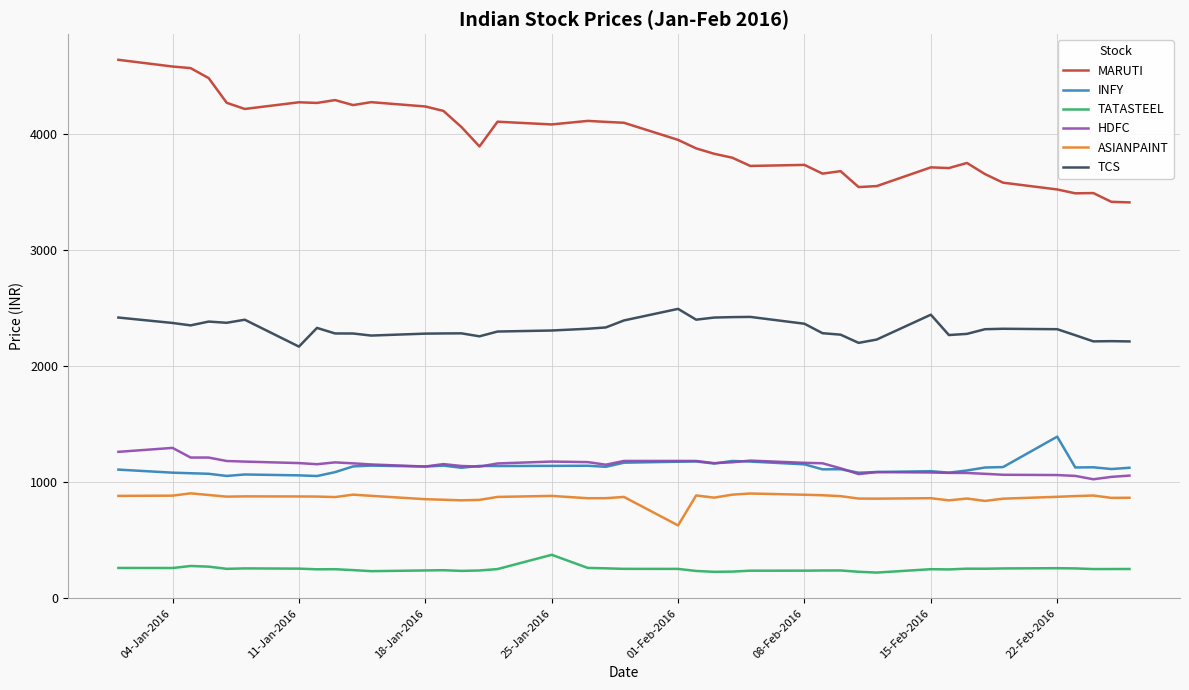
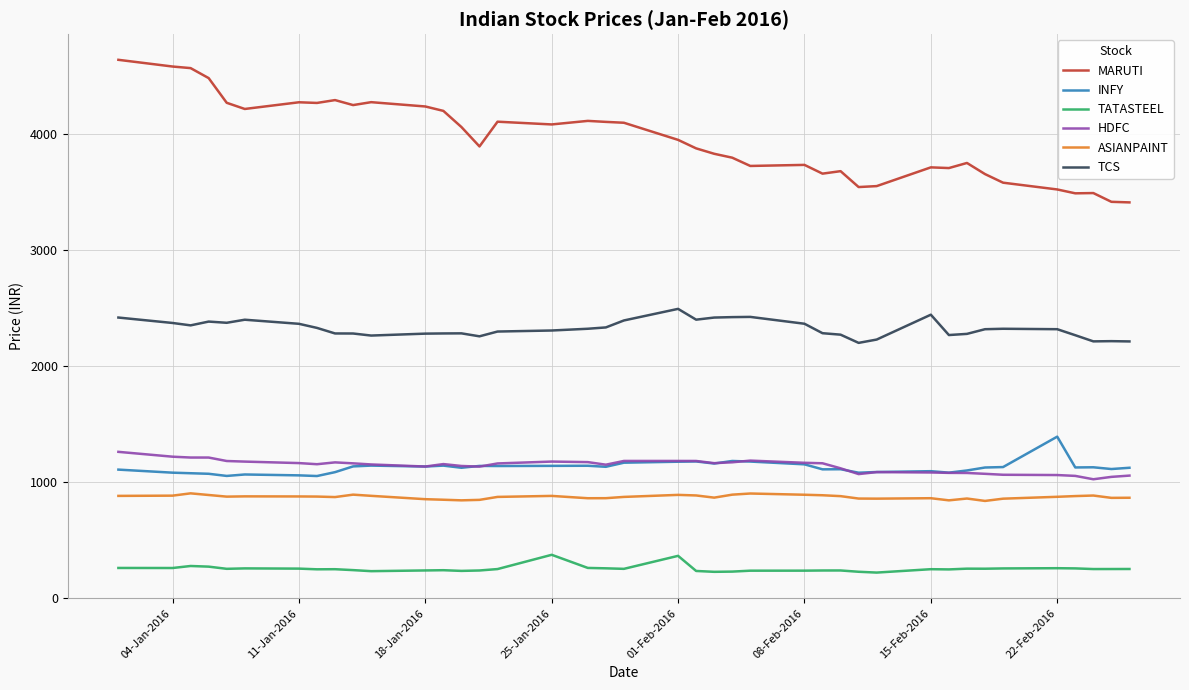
HDFC, 04-Jan-2016: 1290 -> 1220
TCS, 11-Jan-2016: 2170 -> 2360
TATASTEEL, 01-Feb-2016: 250 -> 360
ASIANPAINT, 01-Feb-2016: 620 -> 890
